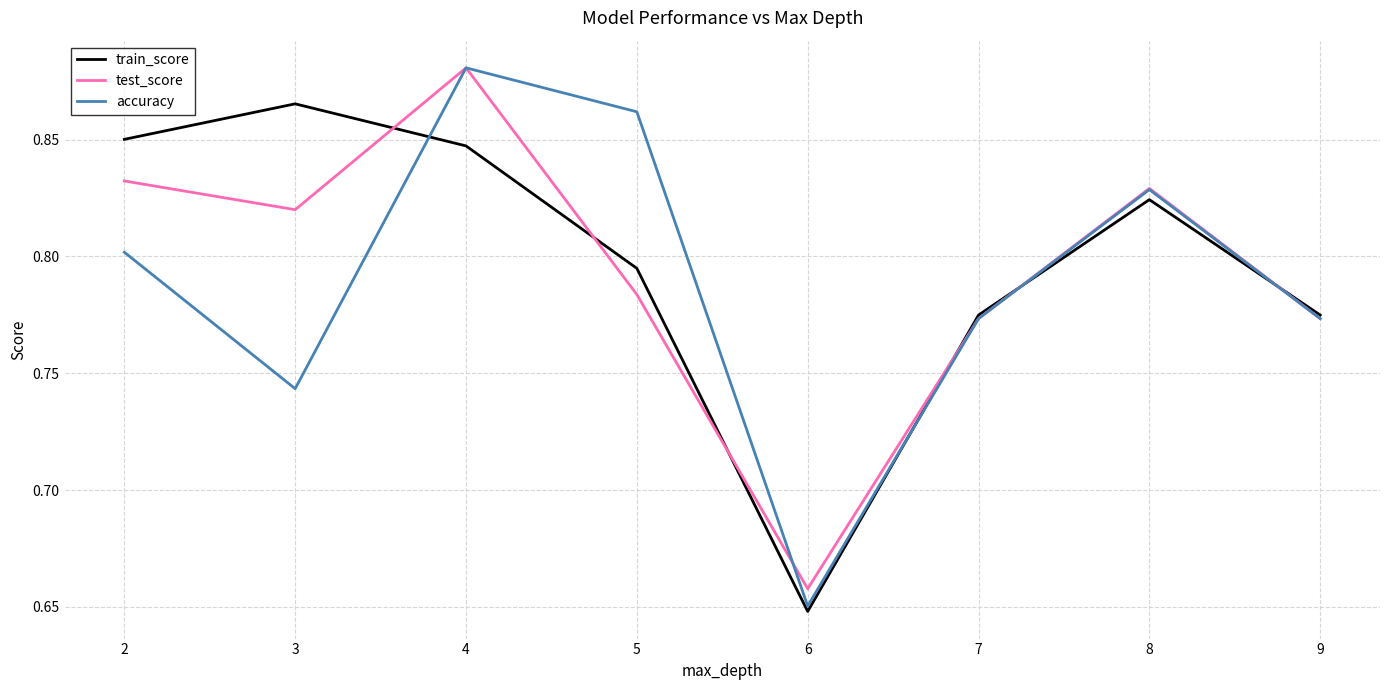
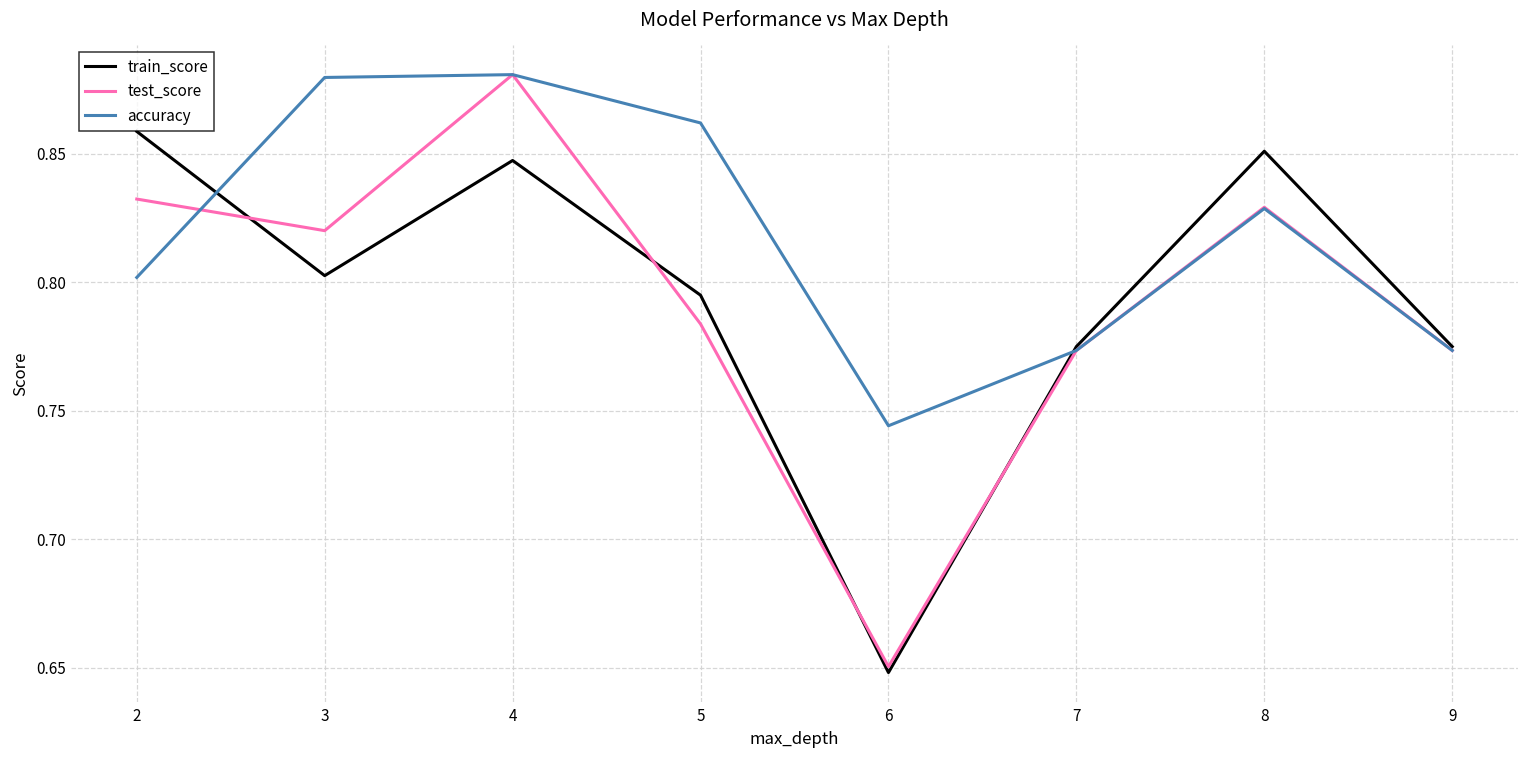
train_score, 2: 0.850 -> 0.859
train_score, 3: 0.865 -> 0.803
accuracy, 3: 0.743 -> 0.880
test_score, 6: 0.658 -> 0.650
accuracy, 6: 0.650 -> 0.744
train_score, 8: 0.824 -> 0.851
